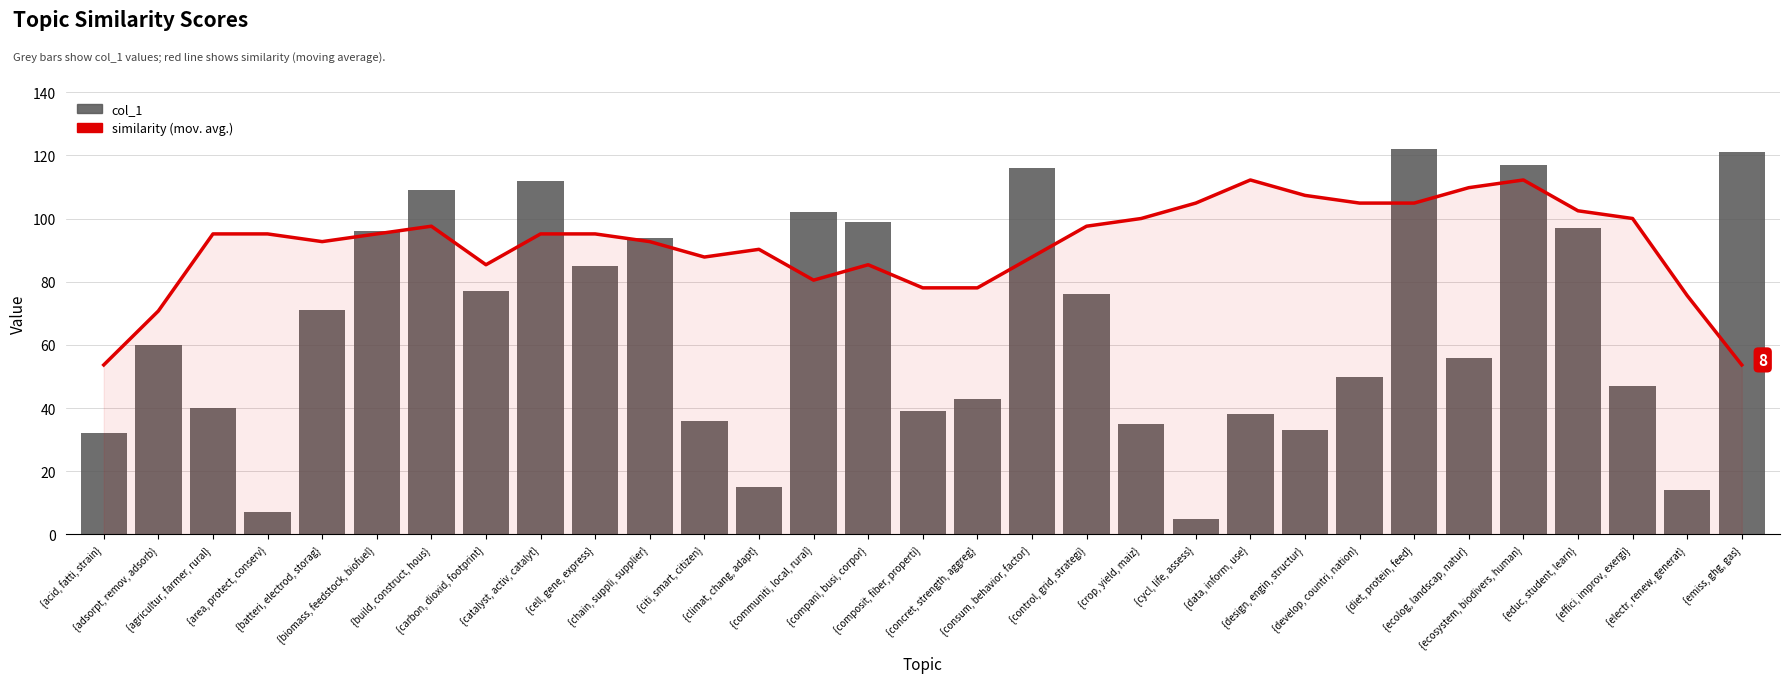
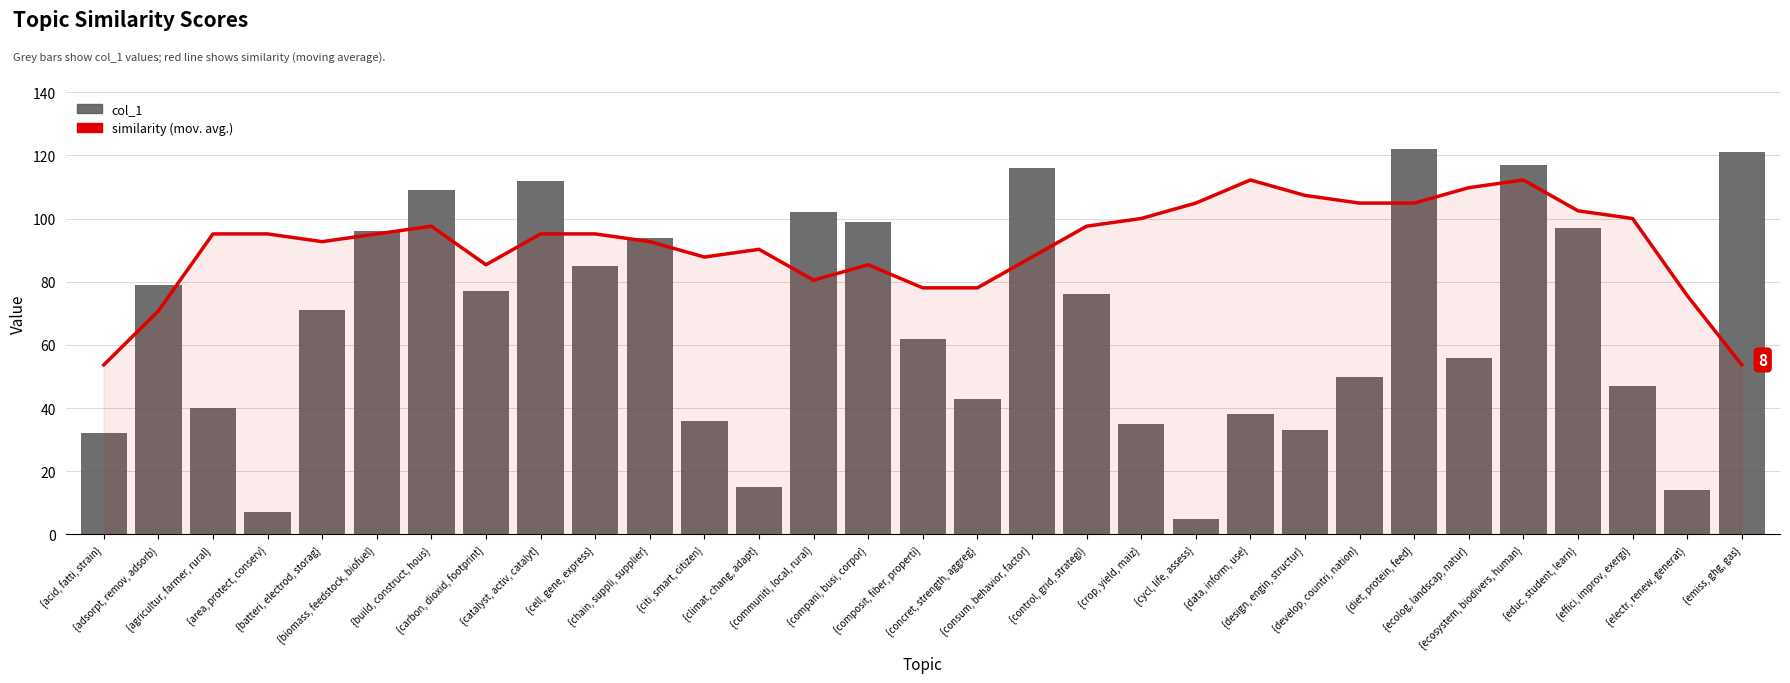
col_1, {adsorpt, remov, adsorb}: 60 -> 79
col_1, {composit, fiber, properti}: 39 -> 62
